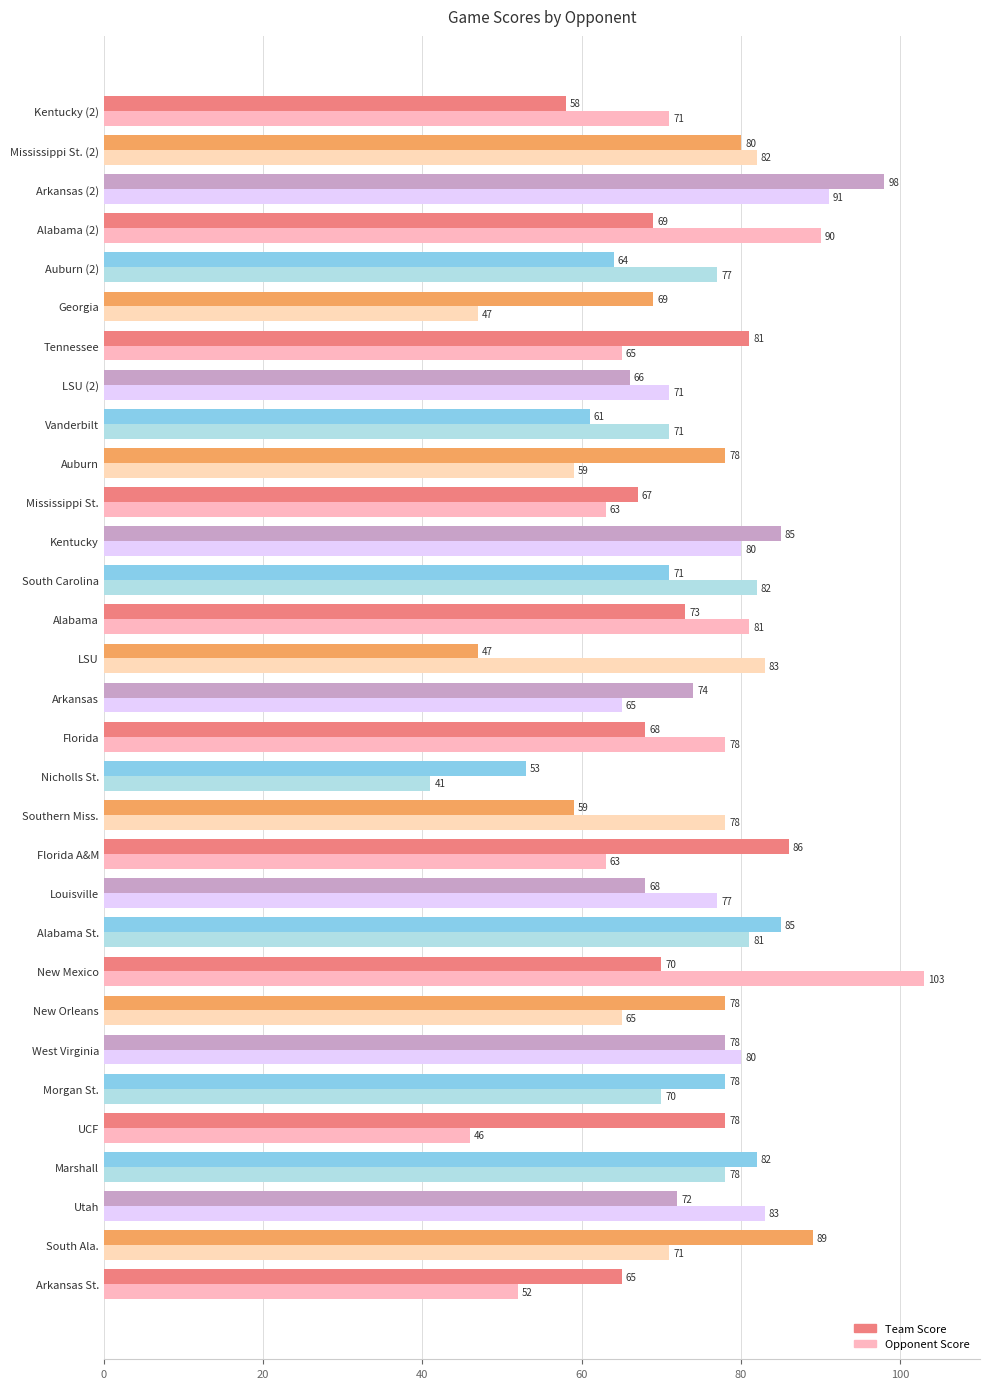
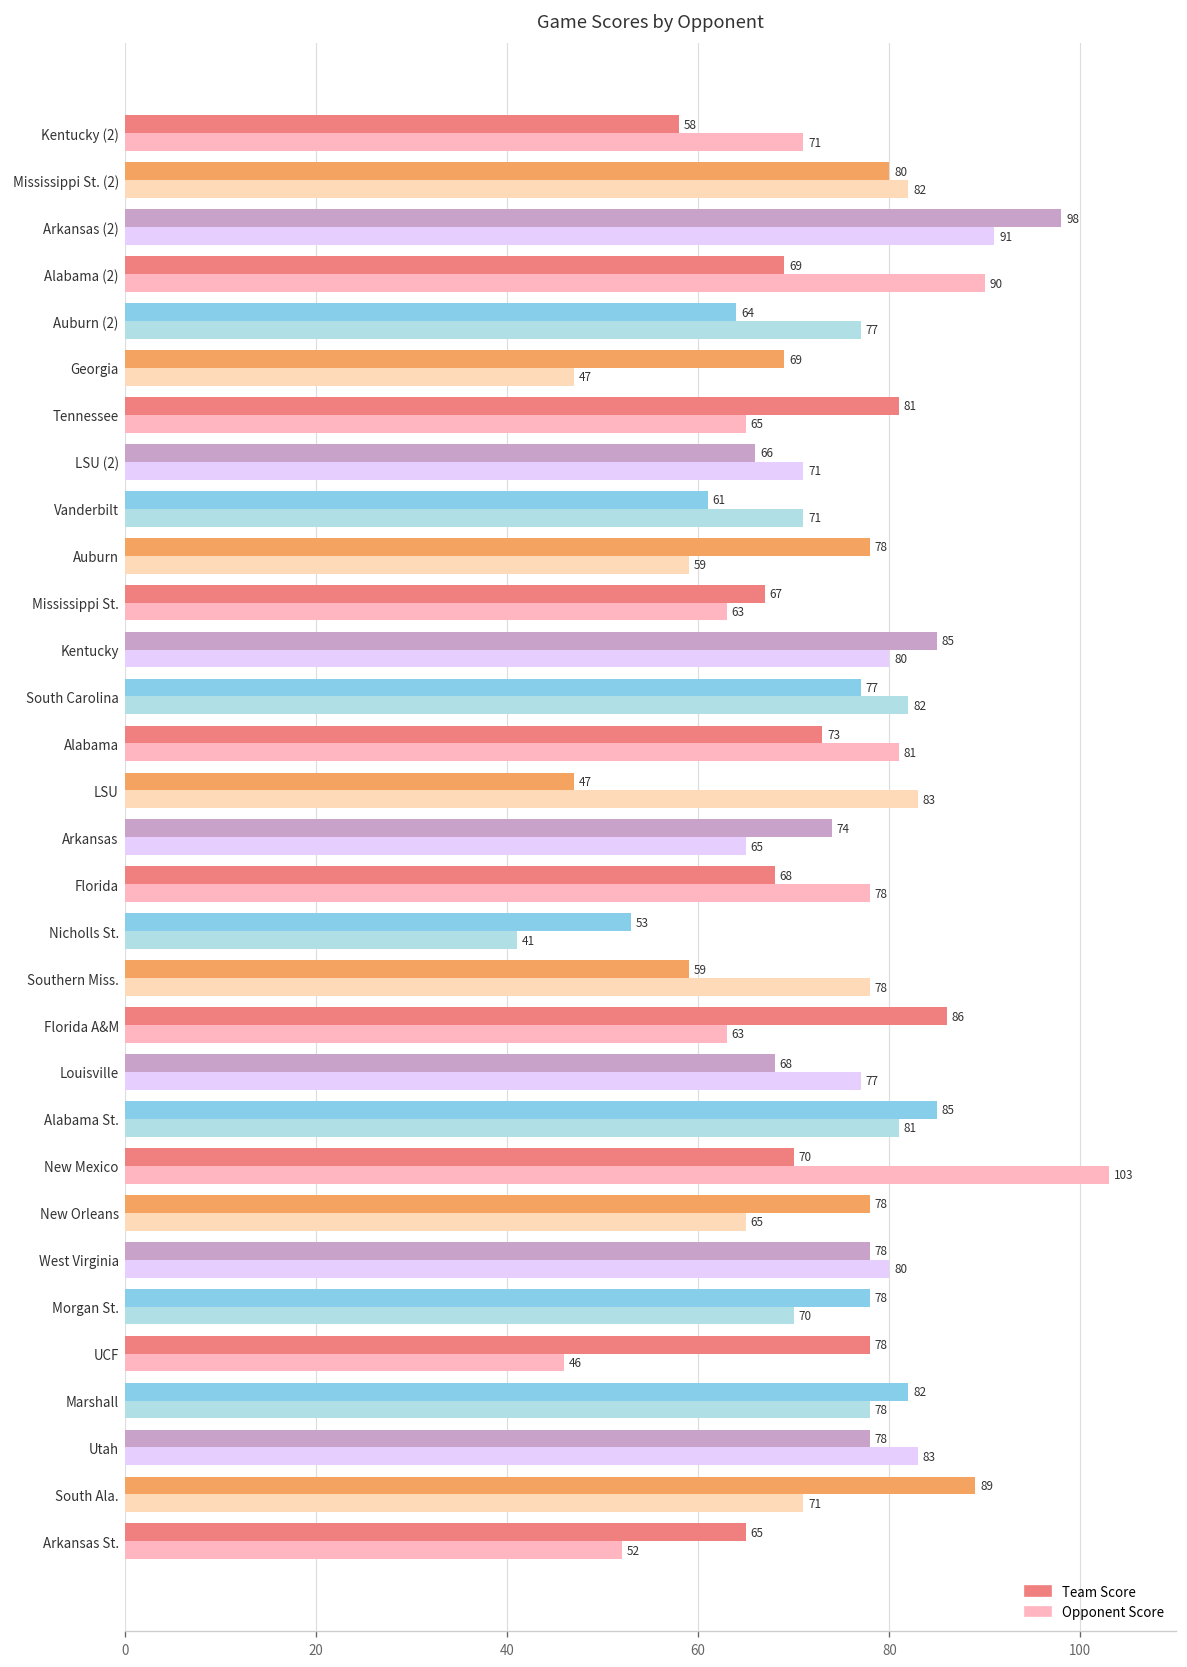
Team Score, South Carolina: 71 -> 77
Team Score, Utah: 72 -> 78
